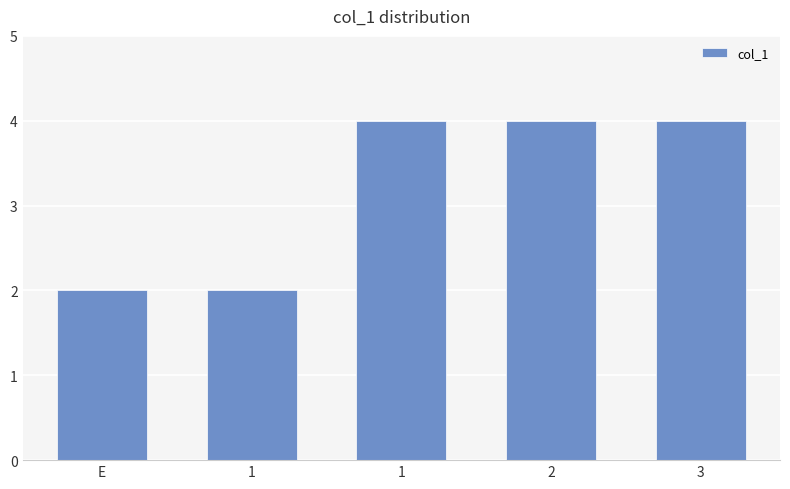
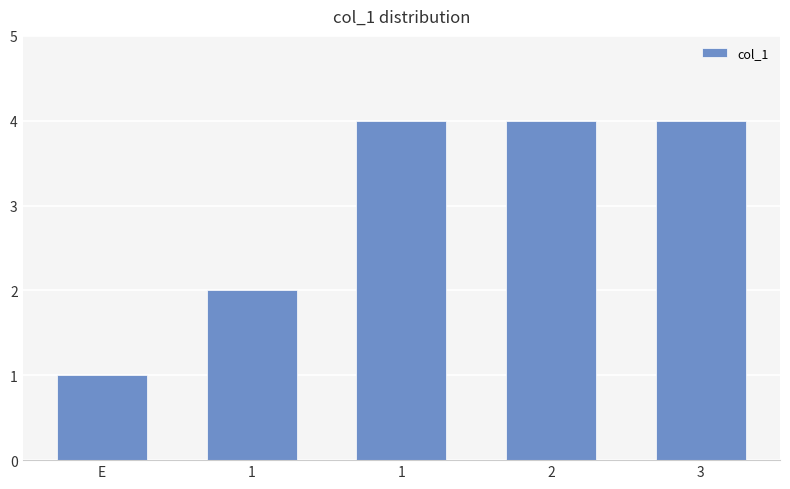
E: 2 -> 1
